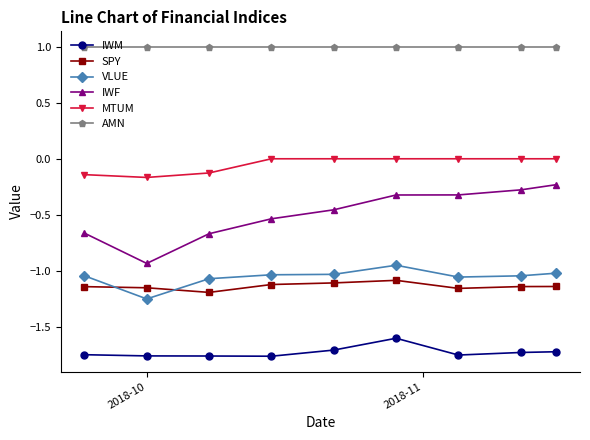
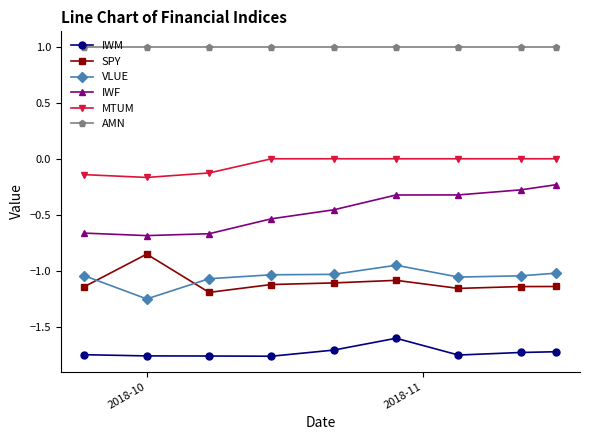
SPY, 2018-10: -1.15 -> -0.85
IWF, 2018-10: -0.93 -> -0.69
